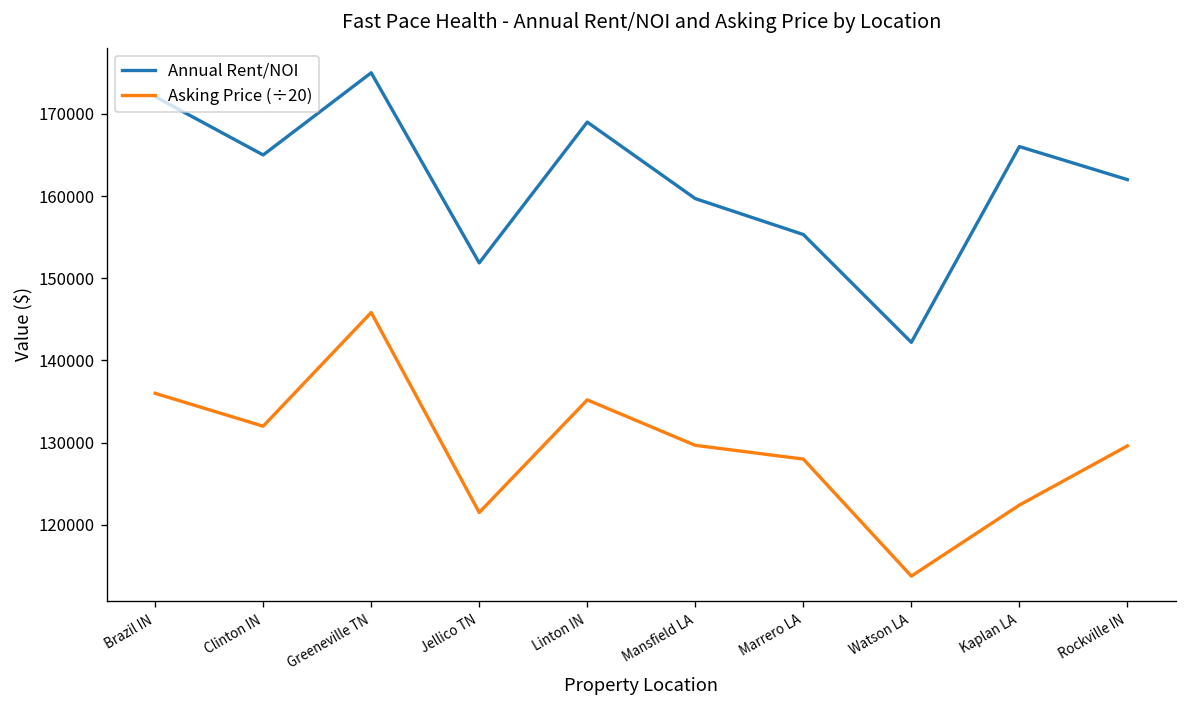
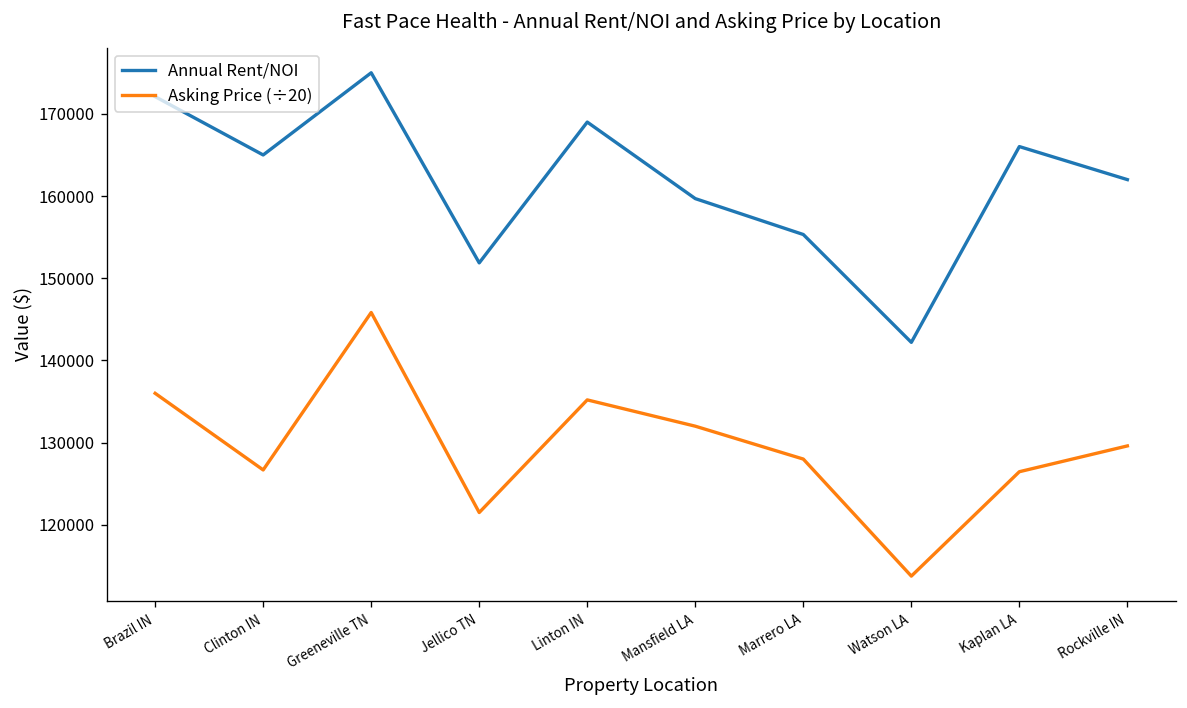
Asking Price (÷20), Clinton IN: 132000 -> 127000
Asking Price (÷20), Mansfield LA: 130000 -> 132000
Asking Price (÷20), Kaplan LA: 122000 -> 126000
